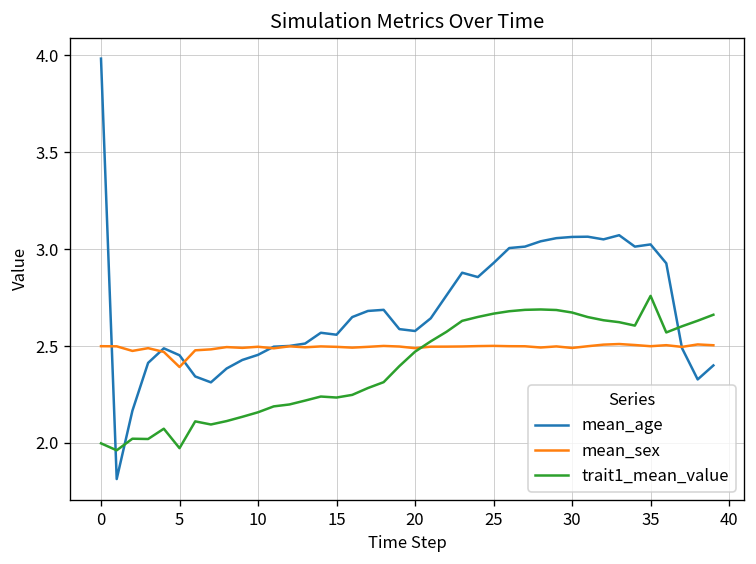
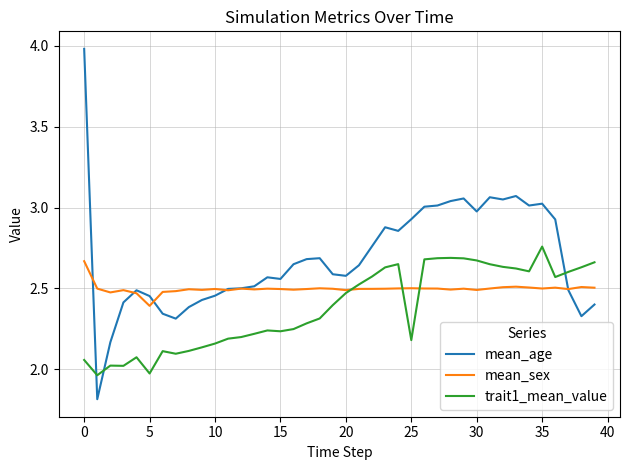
mean_sex, 0: 2.50 -> 2.67
trait1_mean_value, 0: 2.00 -> 2.06
trait1_mean_value, 25: 2.67 -> 2.18
mean_age, 30: 3.06 -> 2.98
